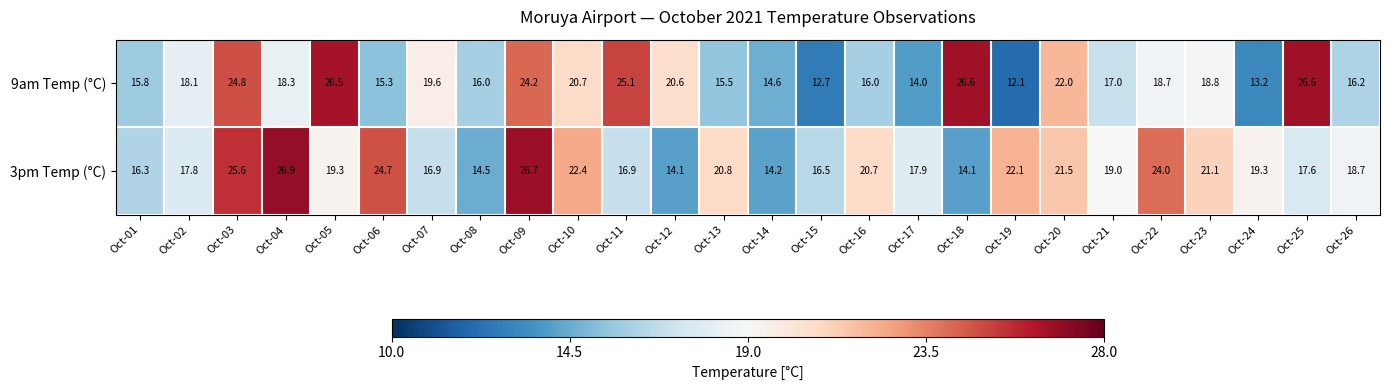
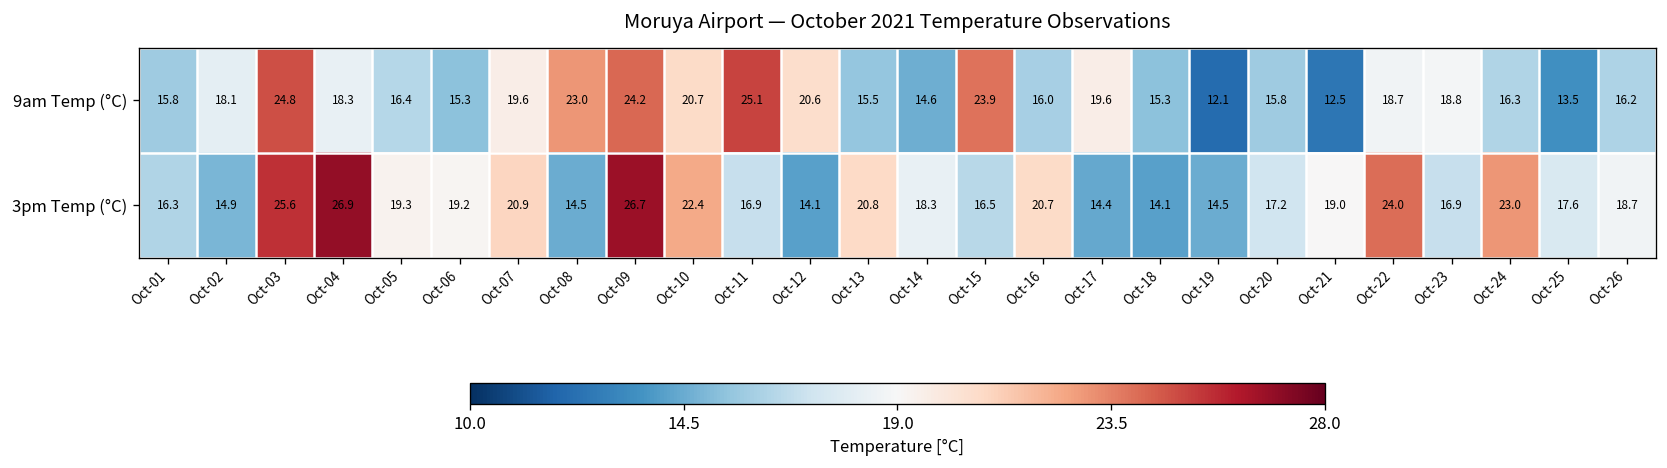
9am Temp (°C), Oct-05: 26.5 -> 16.4
9am Temp (°C), Oct-08: 16.0 -> 23.0
9am Temp (°C), Oct-15: 12.7 -> 23.9
9am Temp (°C), Oct-17: 14.0 -> 19.6
9am Temp (°C), Oct-18: 26.6 -> 15.3
9am Temp (°C), Oct-20: 22.0 -> 15.8
9am Temp (°C), Oct-21: 17.0 -> 12.5
9am Temp (°C), Oct-24: 13.2 -> 16.3
9am Temp (°C), Oct-25: 26.6 -> 13.5
3pm Temp (°C), Oct-02: 17.8 -> 14.9
3pm Temp (°C), Oct-06: 24.7 -> 19.2
3pm Temp (°C), Oct-07: 16.9 -> 20.9
3pm Temp (°C), Oct-14: 14.2 -> 18.3
3pm Temp (°C), Oct-17: 17.9 -> 14.4
3pm Temp (°C), Oct-19: 22.1 -> 14.5
3pm Temp (°C), Oct-20: 21.5 -> 17.2
3pm Temp (°C), Oct-23: 21.1 -> 16.9
3pm Temp (°C), Oct-24: 19.3 -> 23.0
